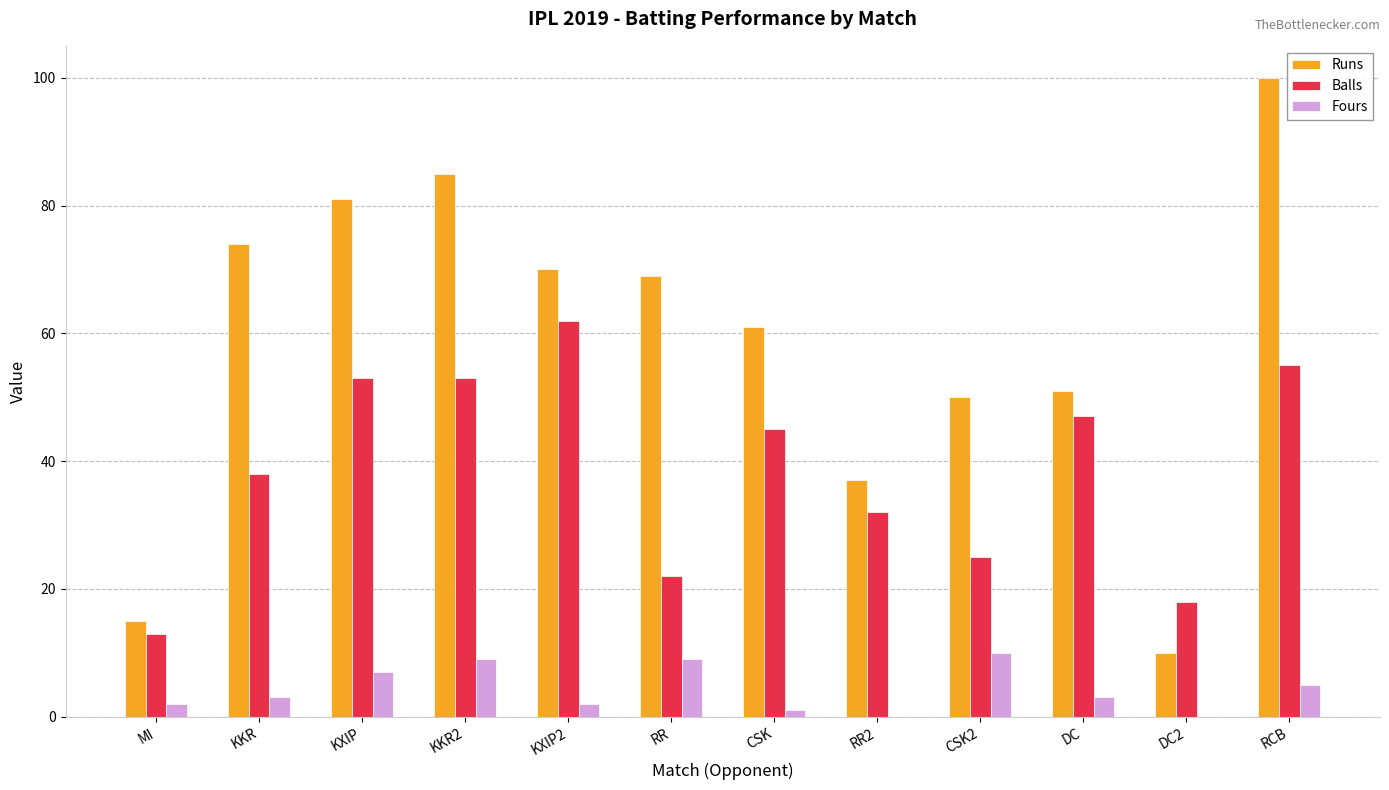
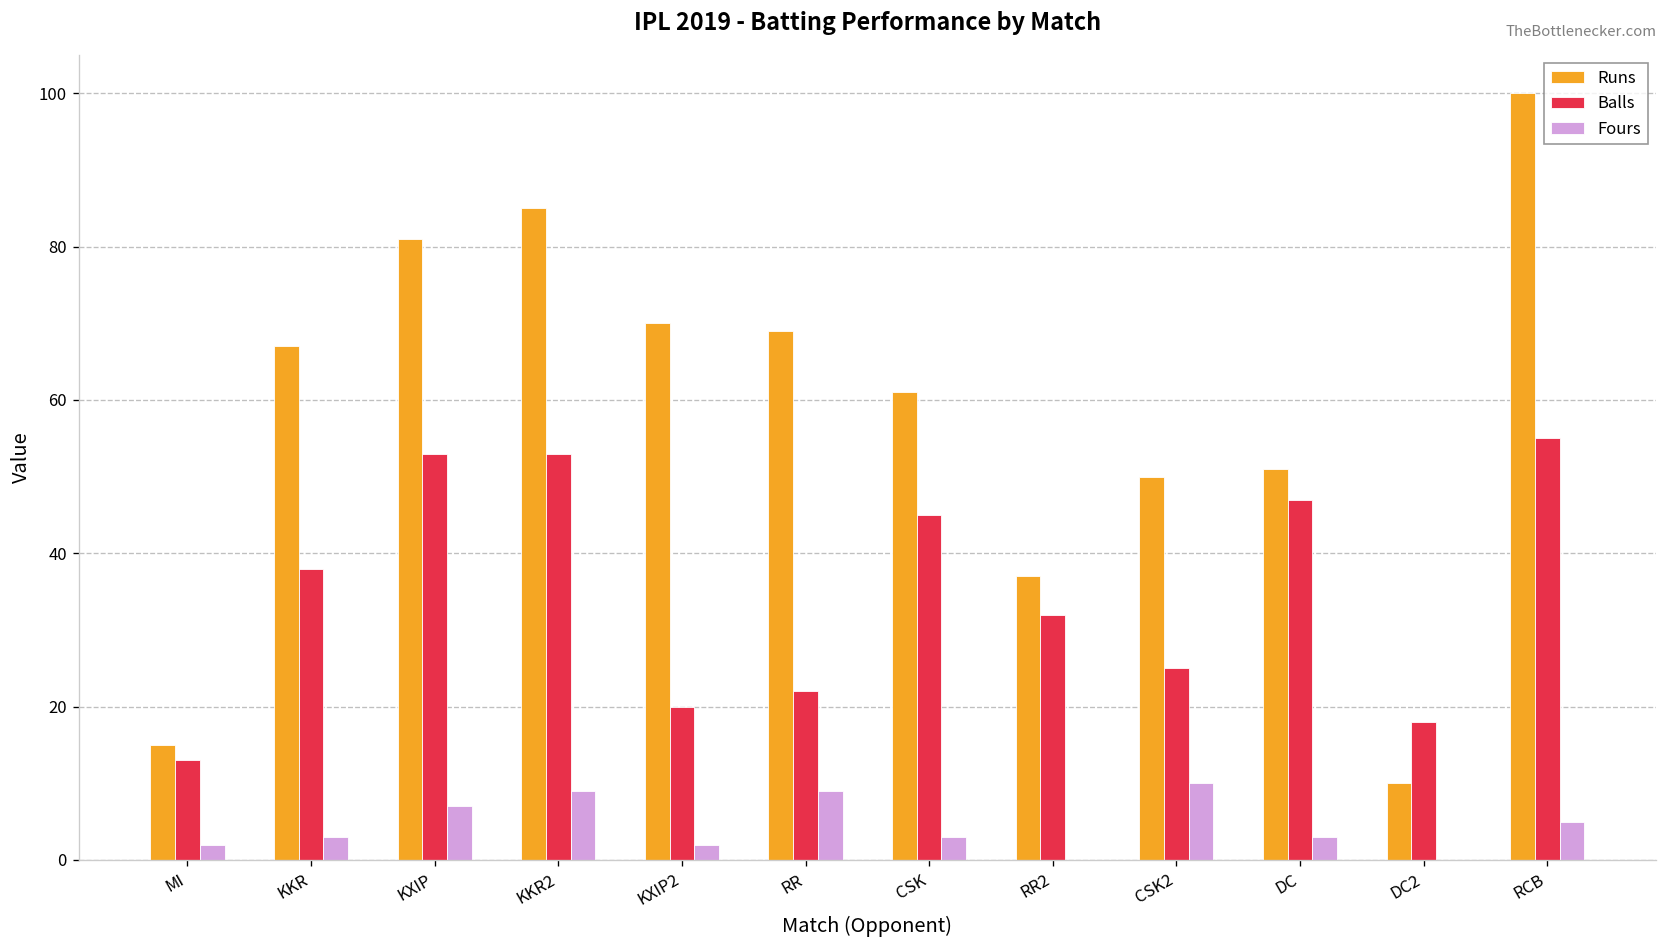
Runs, KKR: 74 -> 67
Balls, KXIP2: 62 -> 20
Fours, CSK: 1 -> 3
